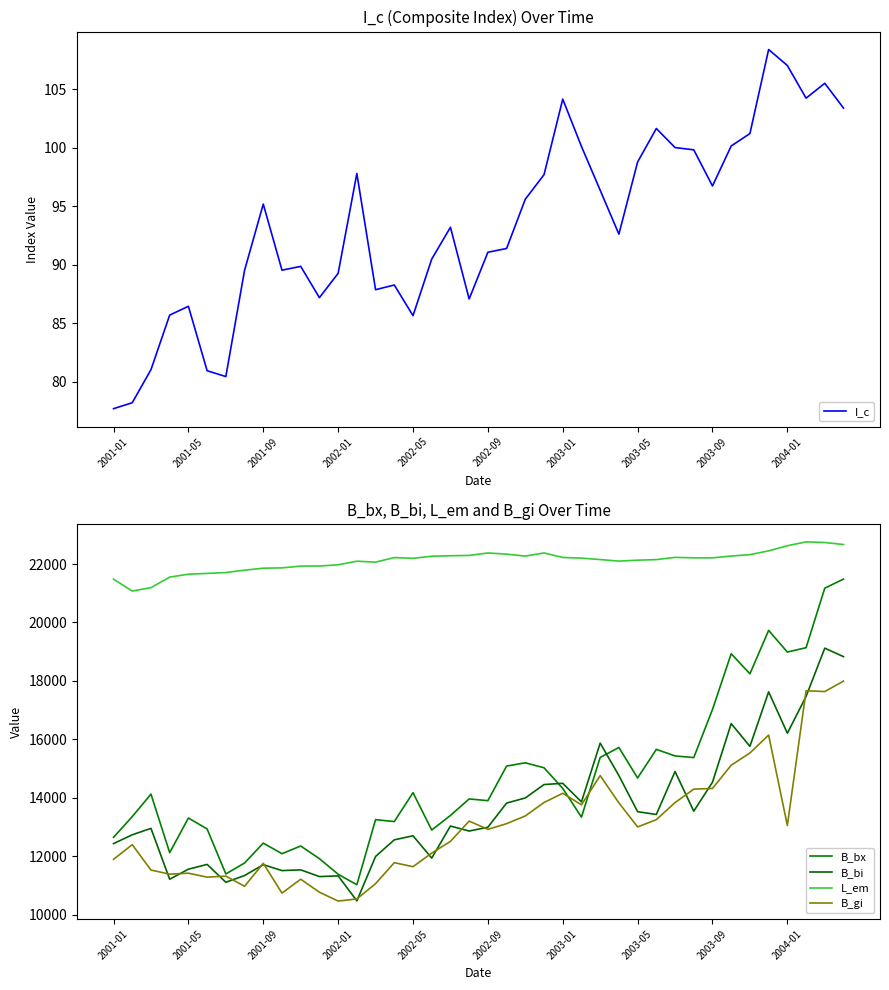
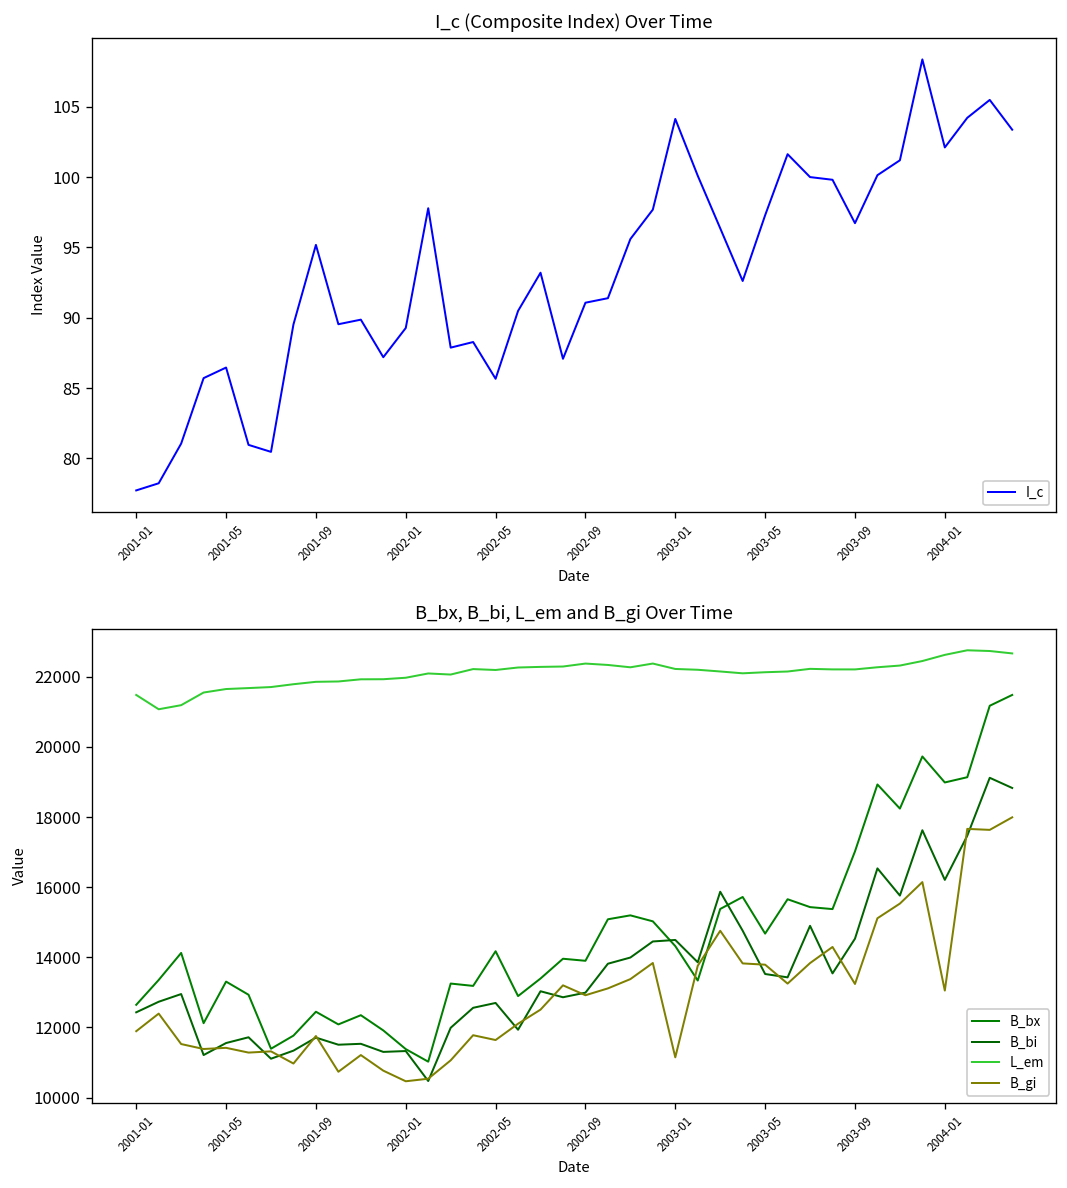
I_c (Composite Index) Over Time, 2003-05: 98.8 -> 97.3
I_c (Composite Index) Over Time, 2004-01: 107.0 -> 102.1
B_bx, B_bi, L_em and B_gi Over Time, B_gi, 2003-01: 14200 -> 11100
B_bx, B_bi, L_em and B_gi Over Time, B_gi, 2003-05: 13000 -> 13800
B_bx, B_bi, L_em and B_gi Over Time, B_gi, 2003-09: 14300 -> 13200
